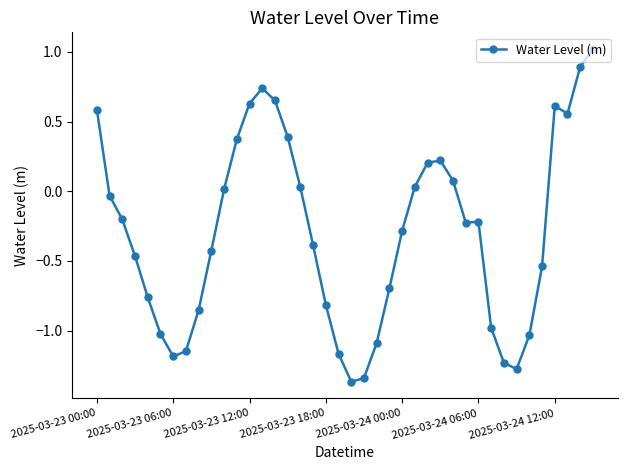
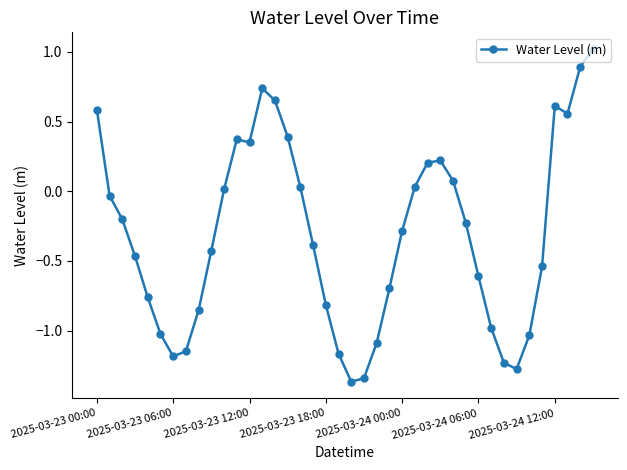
2025-03-23 12:00: 0.63 -> 0.35
2025-03-24 06:00: -0.22 -> -0.61
